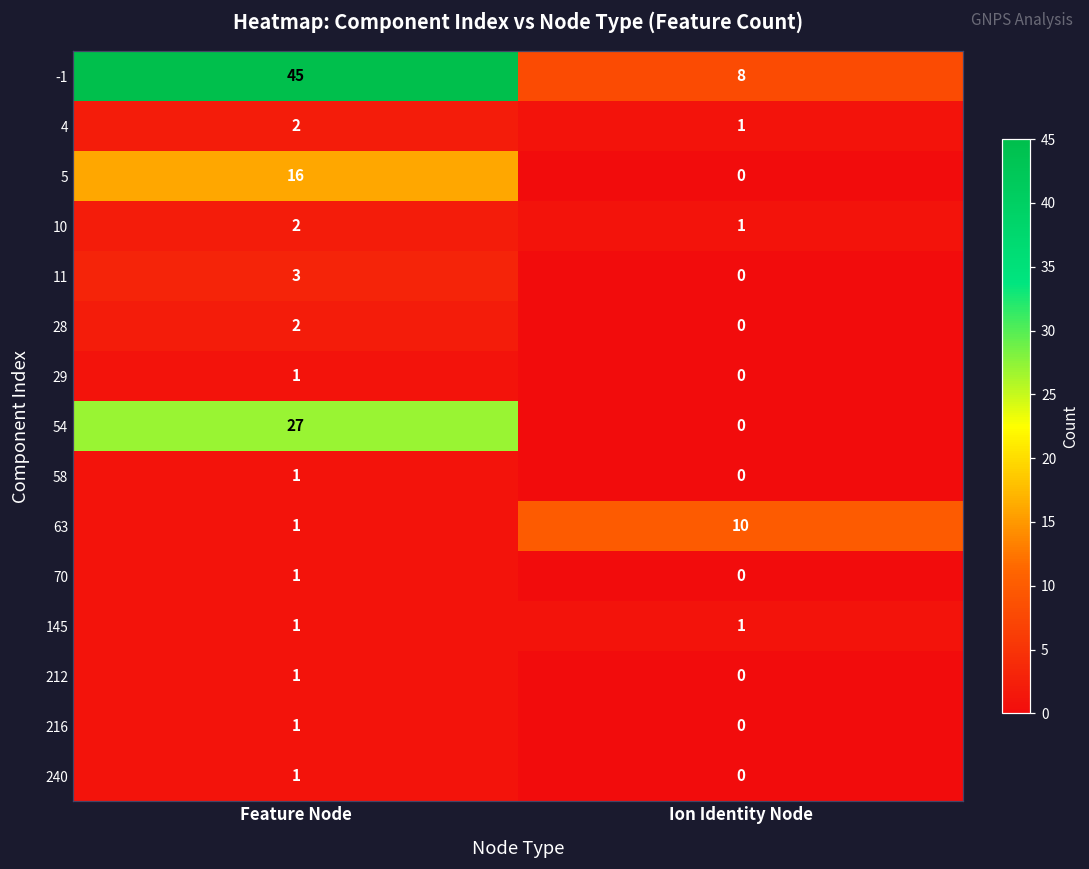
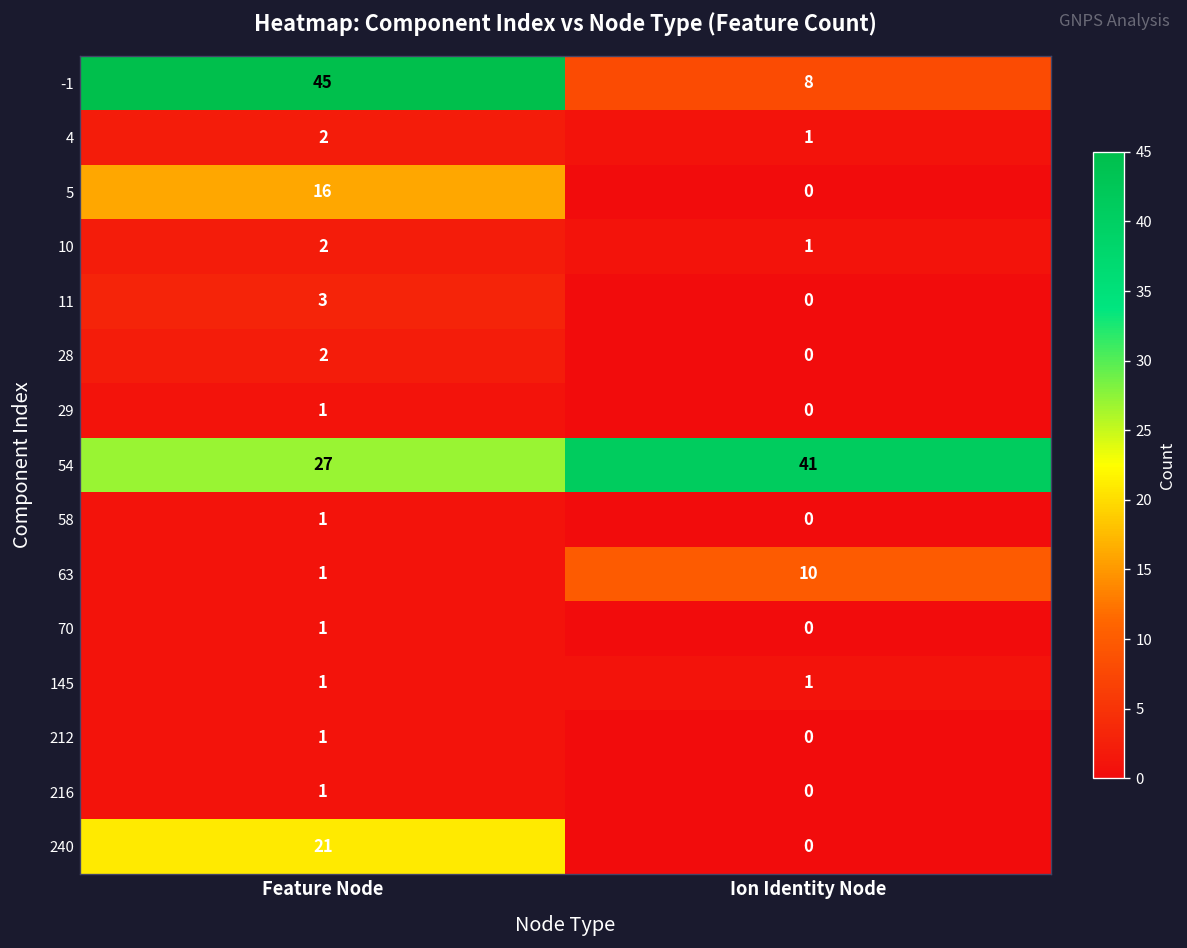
54, Ion Identity Node: 0 -> 41
240, Feature Node: 1 -> 21
